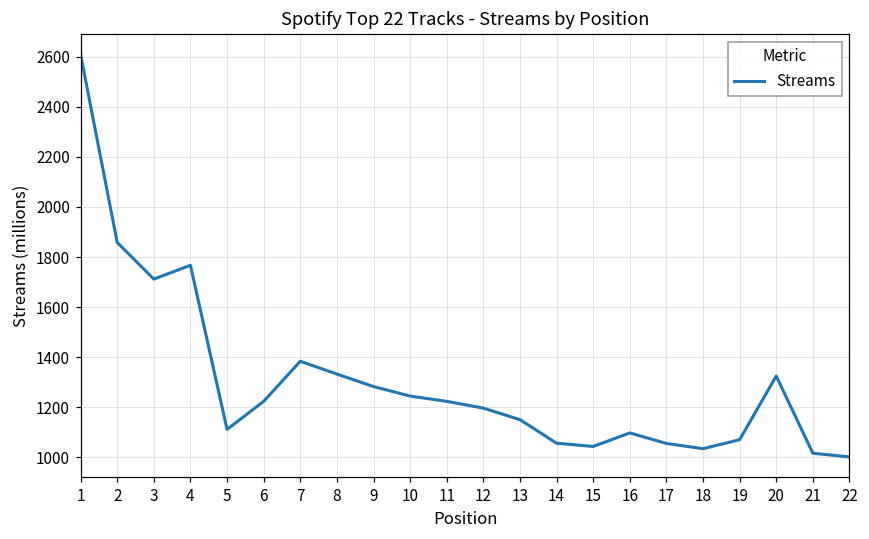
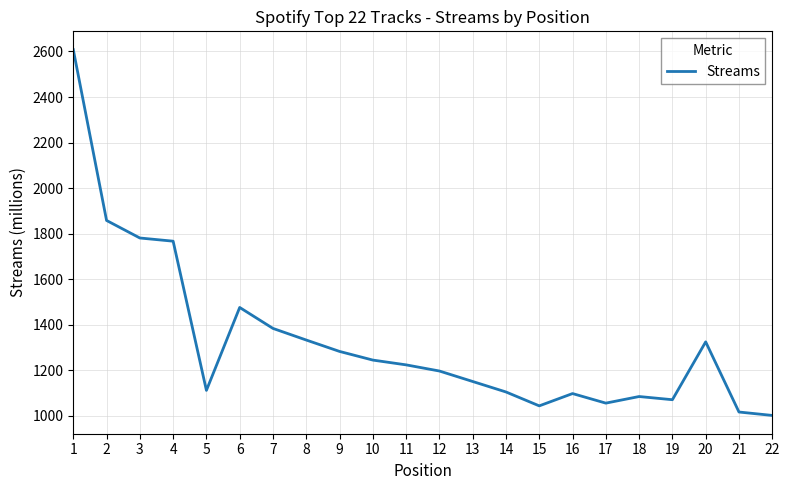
3: 1710 -> 1780
6: 1220 -> 1480
14: 1060 -> 1110
18: 1040 -> 1090
